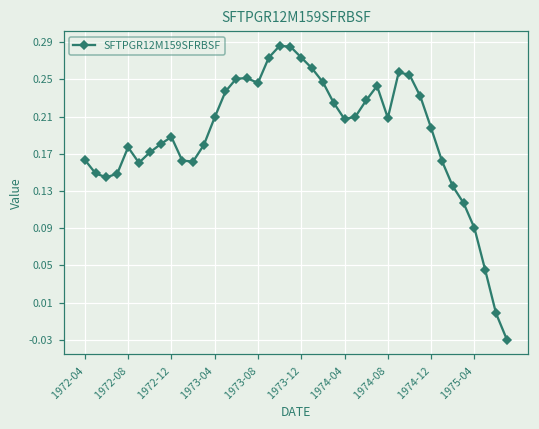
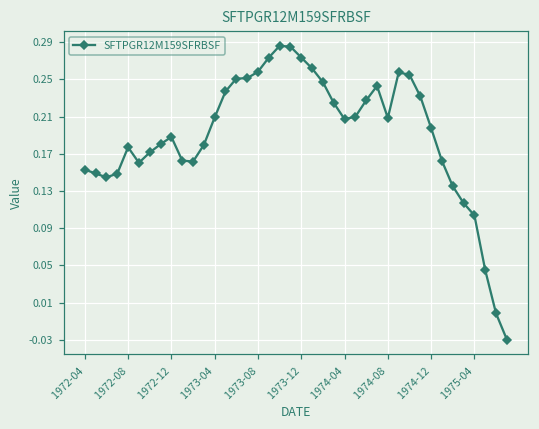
1972-04: 0.16 -> 0.15
1973-08: 0.25 -> 0.26
1975-04: 0.09 -> 0.10
